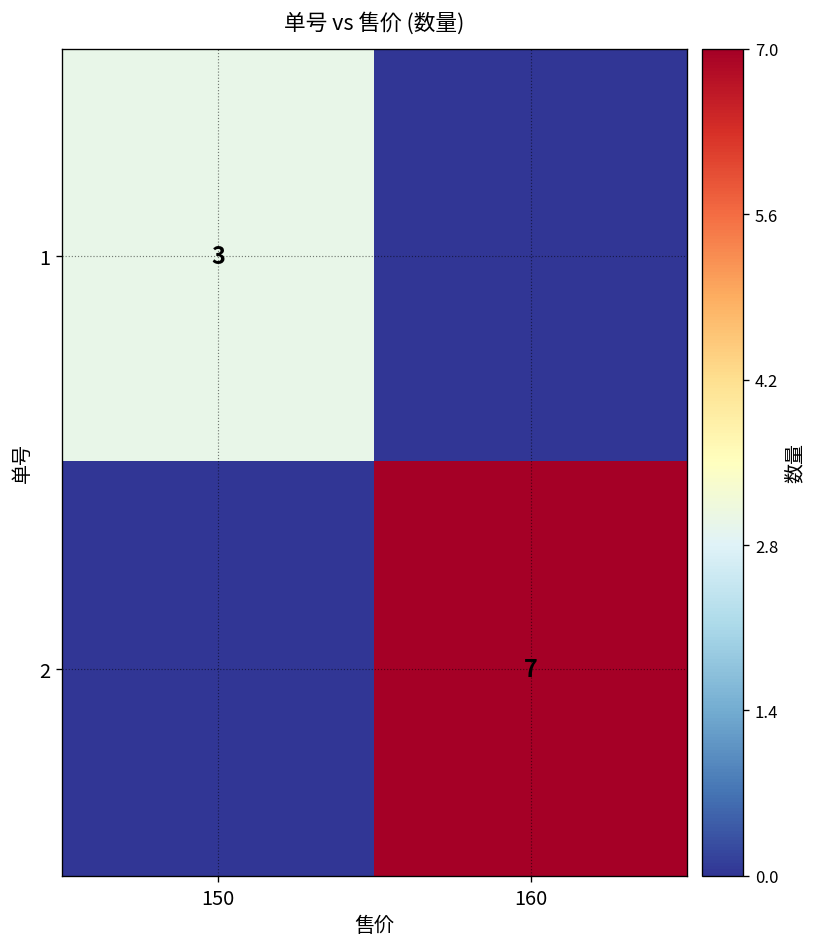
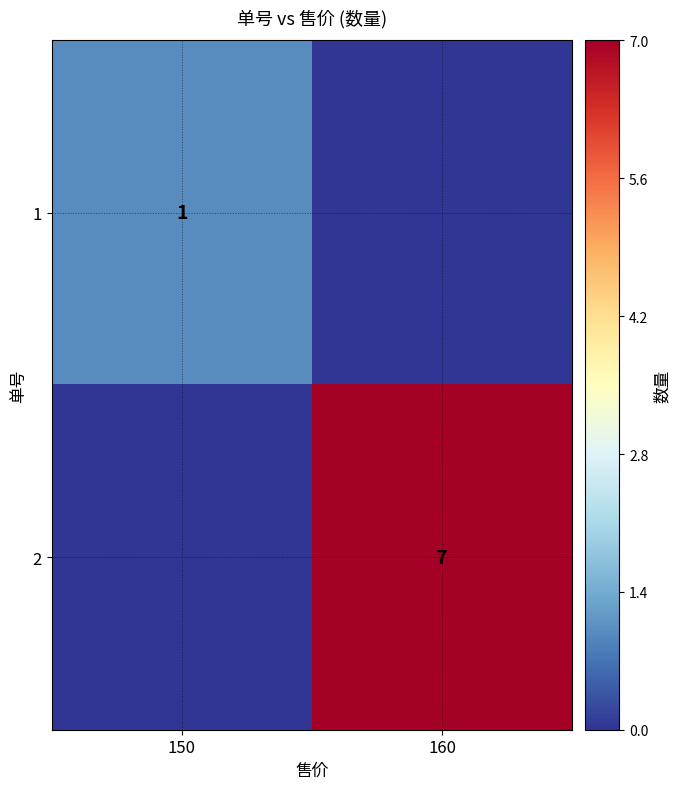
1, 150: 3 -> 1
